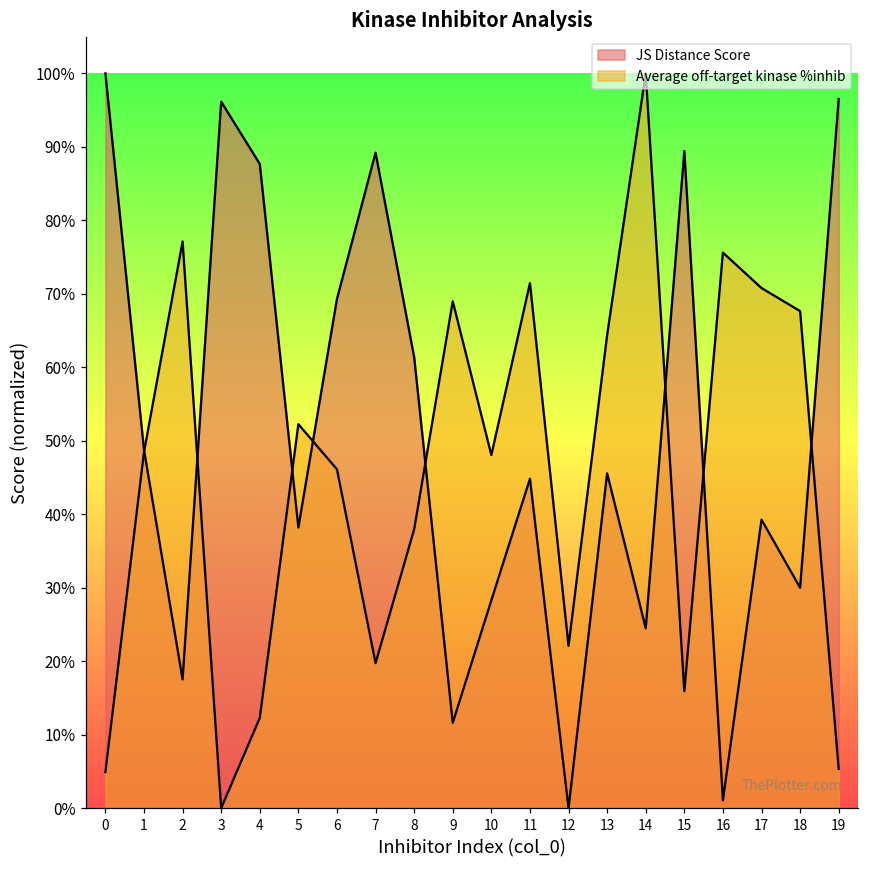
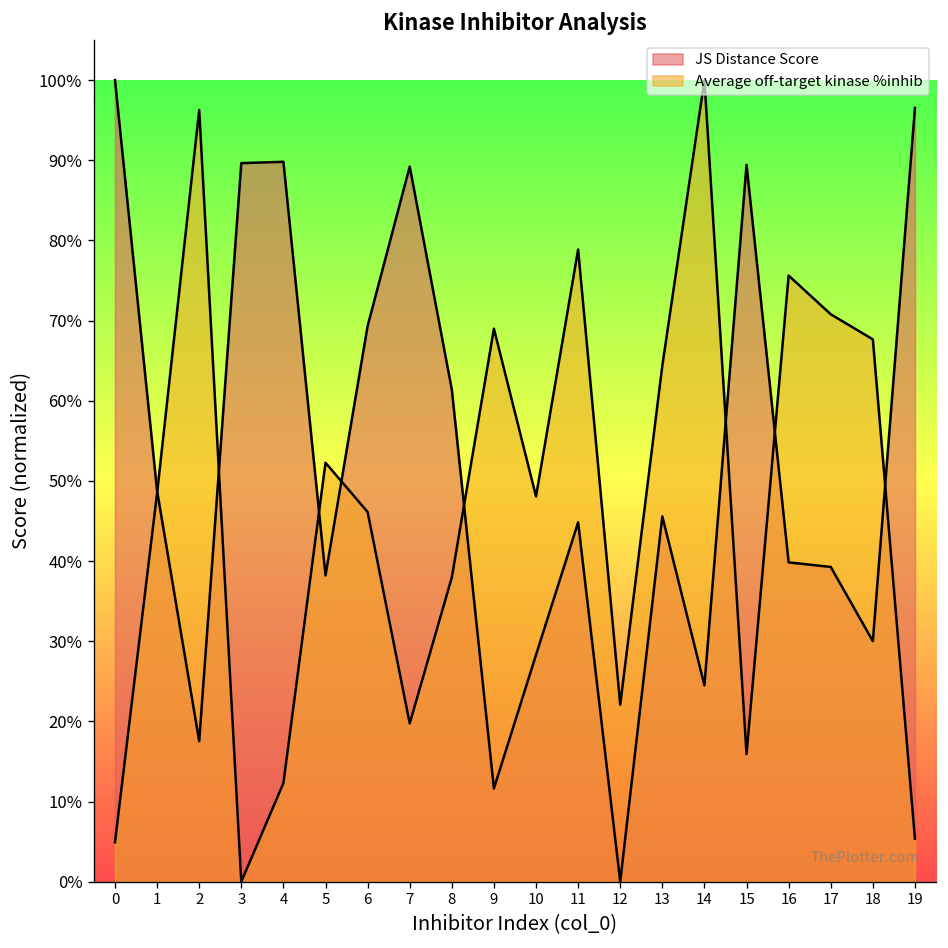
Average off-target kinase %inhib, 2: 77% -> 96%
JS Distance Score, 3: 96% -> 90%
JS Distance Score, 4: 88% -> 90%
Average off-target kinase %inhib, 11: 71% -> 79%
JS Distance Score, 16: 1% -> 40%
